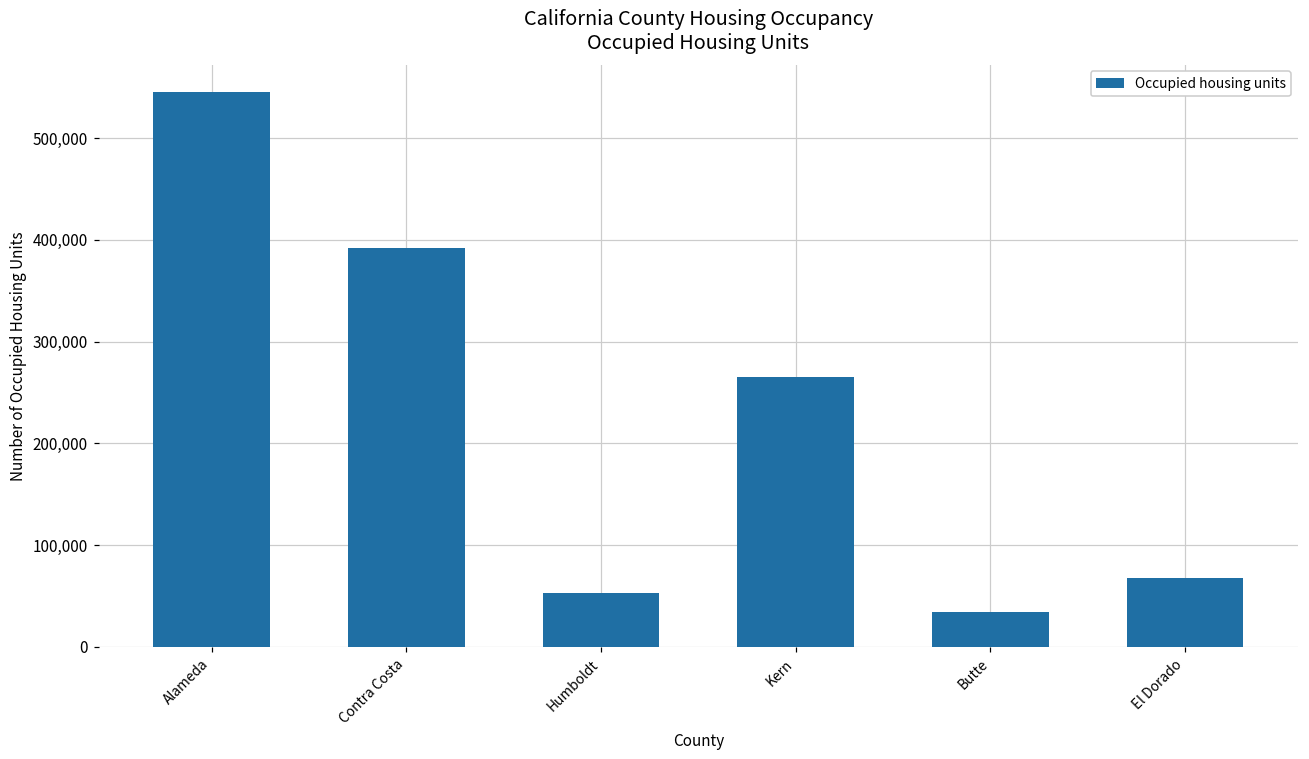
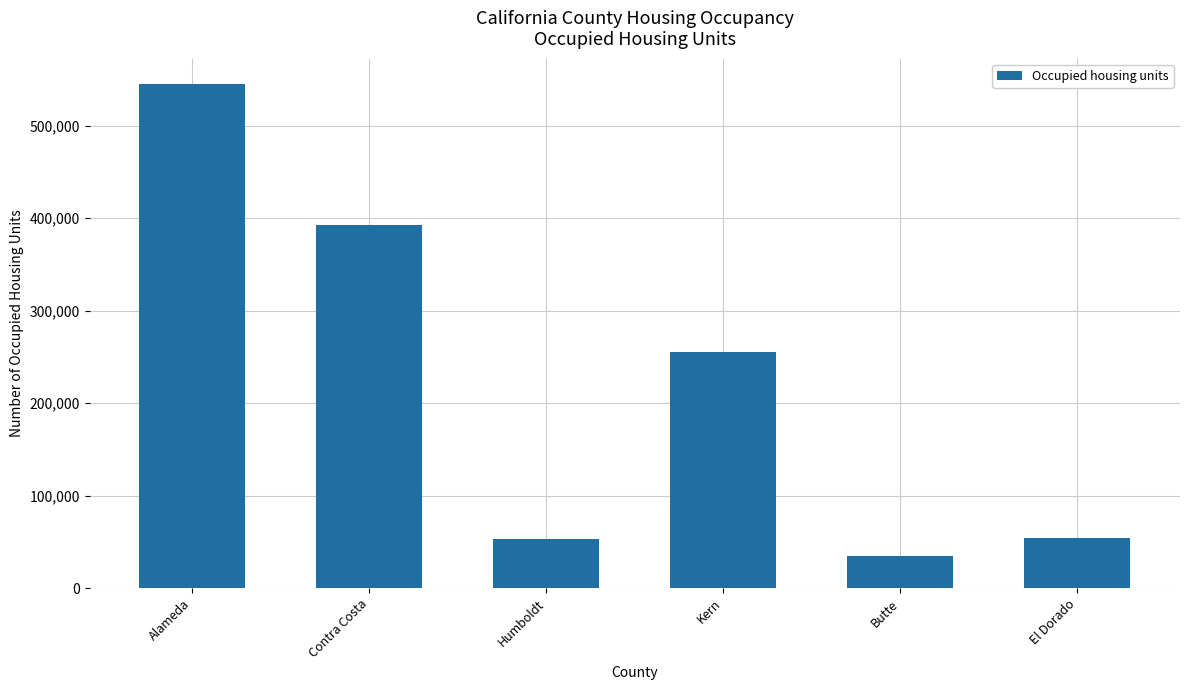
Kern: 270,000 -> 260,000
El Dorado: 70,000 -> 50,000
